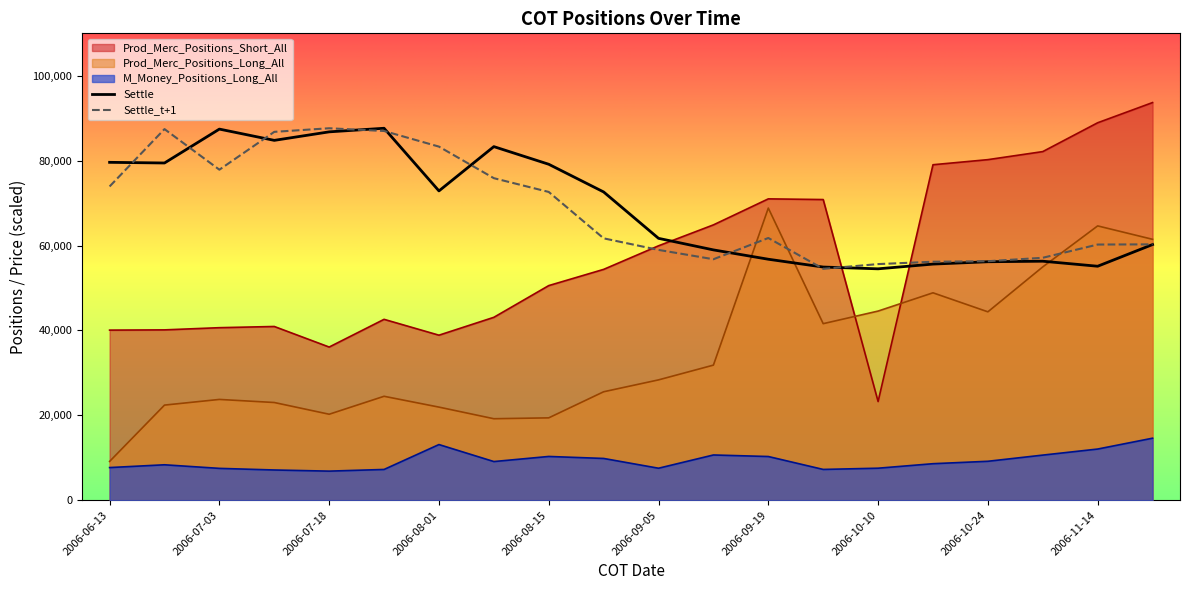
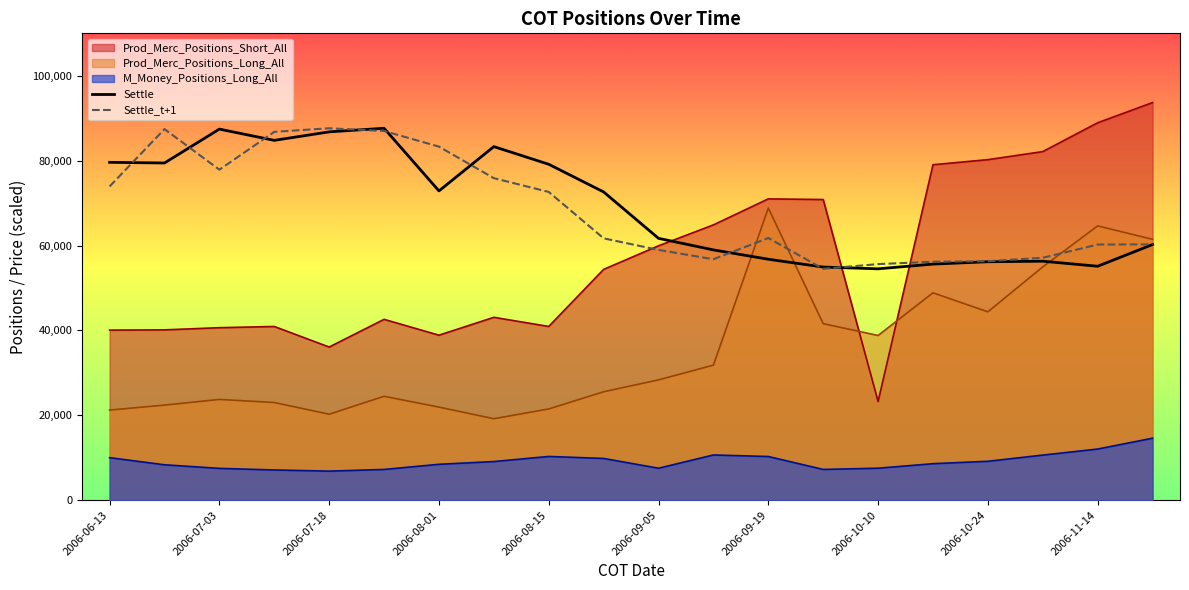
Prod_Merc_Positions_Long_All, 2006-06-13: 9,000 -> 21,000
M_Money_Positions_Long_All, 2006-06-13: 8,000 -> 10,000
M_Money_Positions_Long_All, 2006-08-01: 13,000 -> 8,000
Prod_Merc_Positions_Short_All, 2006-08-15: 51,000 -> 41,000
Prod_Merc_Positions_Long_All, 2006-08-15: 19,000 -> 21,000
Prod_Merc_Positions_Long_All, 2006-10-10: 45,000 -> 39,000
